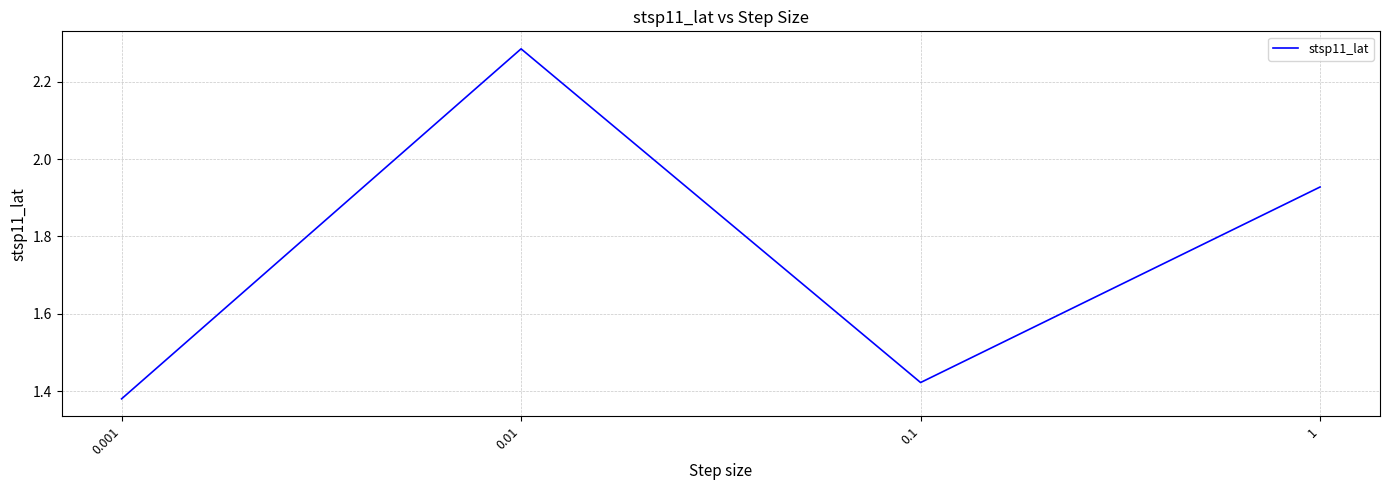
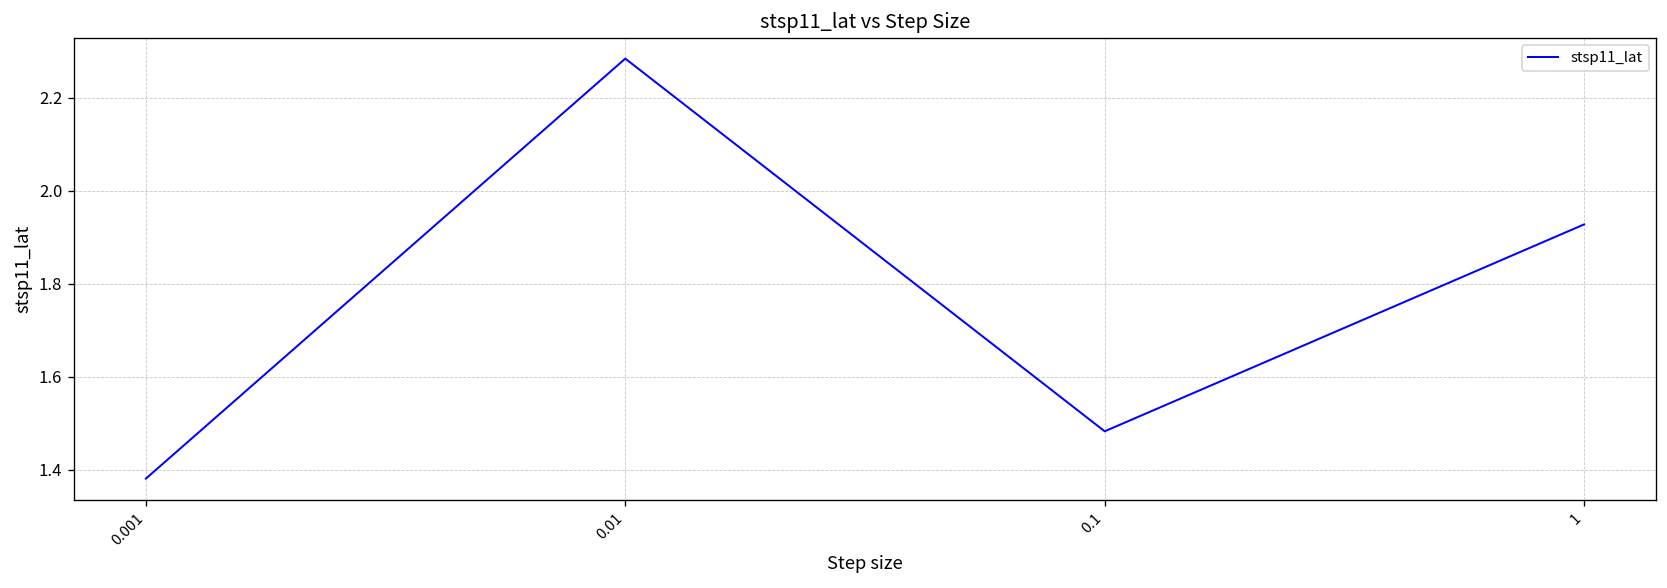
0.1: 1.42 -> 1.48
